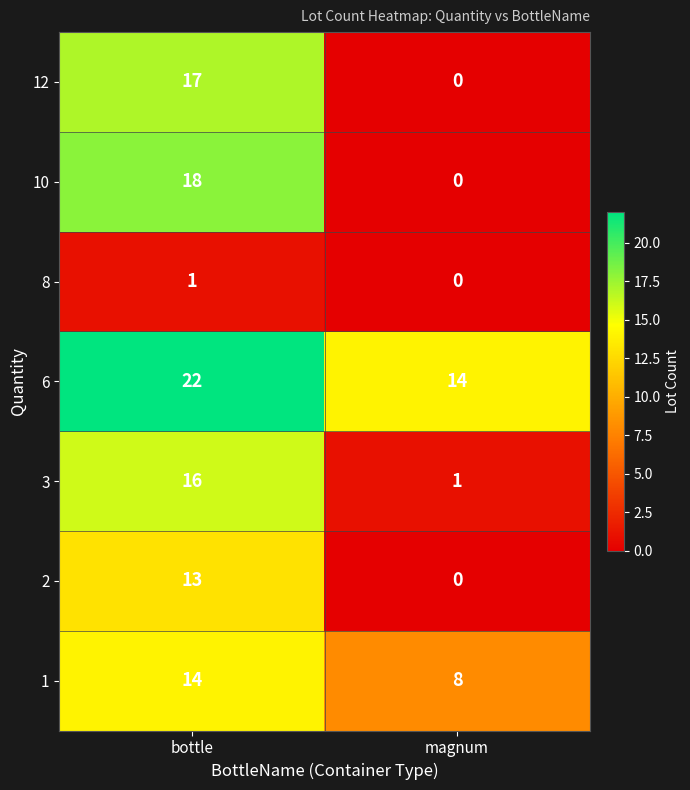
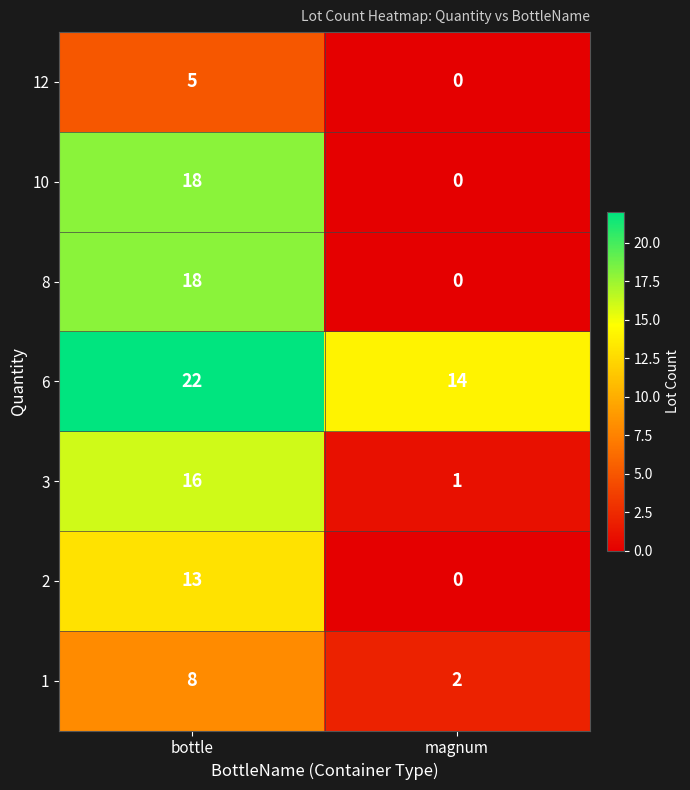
12, bottle: 17 -> 5
8, bottle: 1 -> 18
1, bottle: 14 -> 8
1, magnum: 8 -> 2
